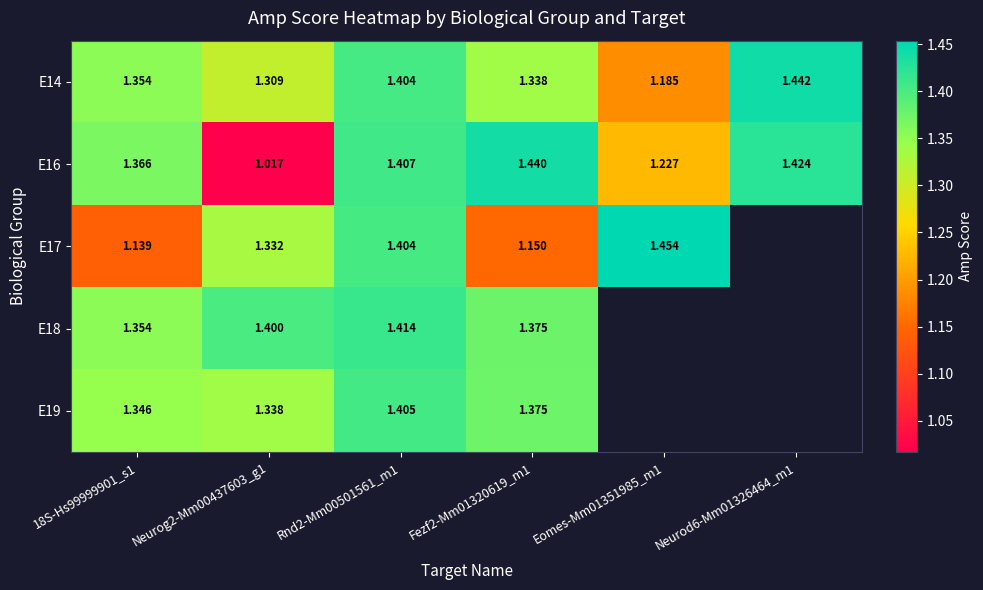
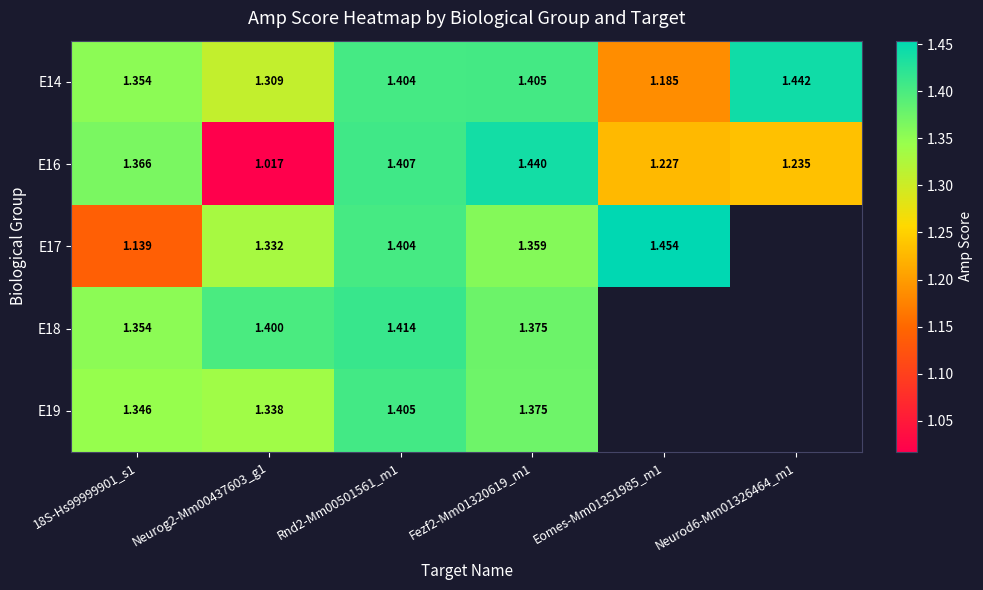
E14, Fezf2-Mm01320619_m1: 1.338 -> 1.405
E16, Neurod6-Mm01326464_m1: 1.424 -> 1.235
E17, Fezf2-Mm01320619_m1: 1.150 -> 1.359
